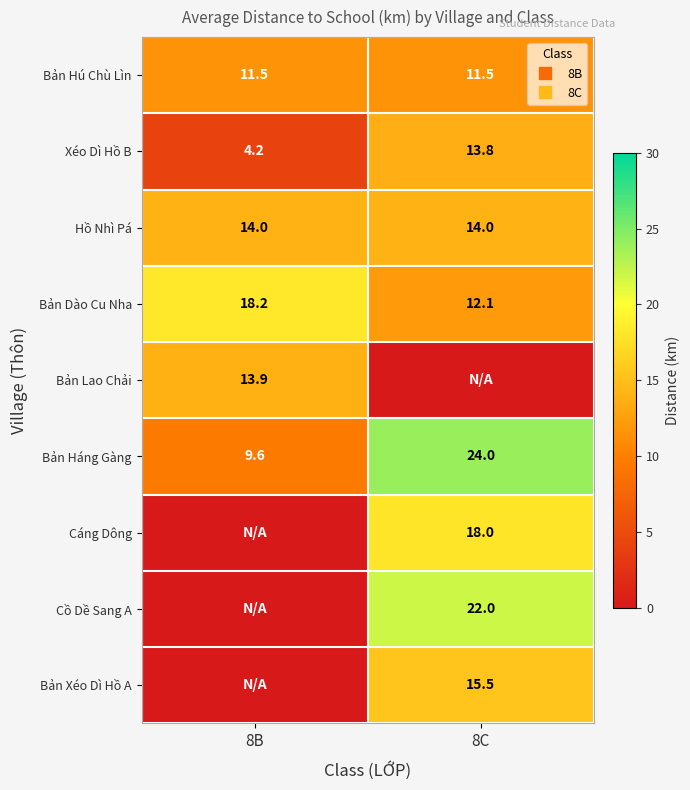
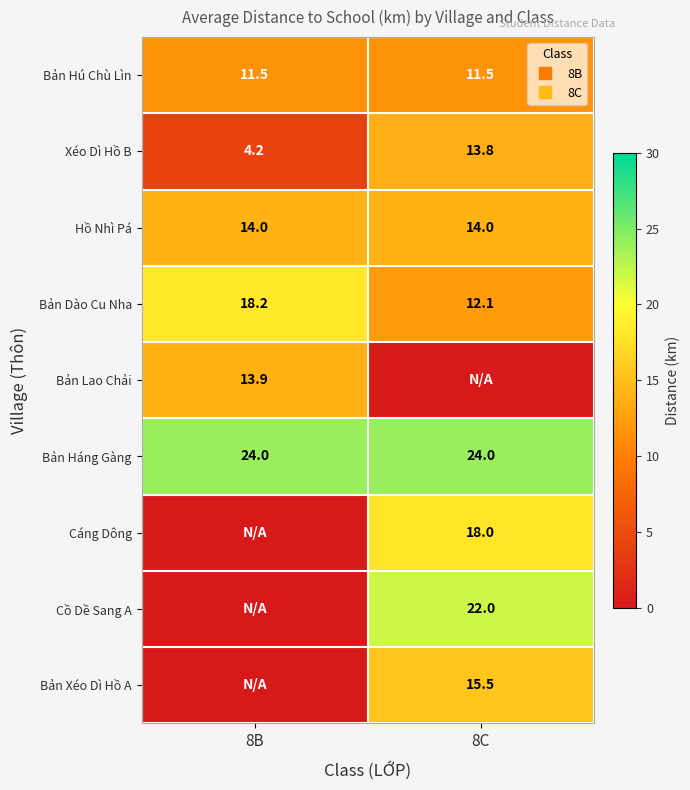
Bản Háng Gàng, 8B: 9.6 -> 24.0
